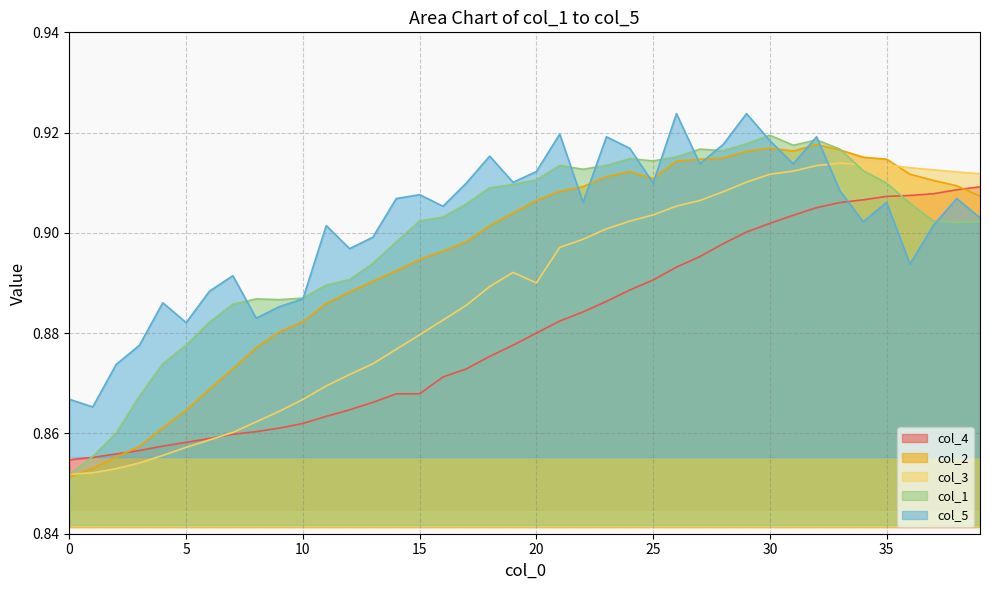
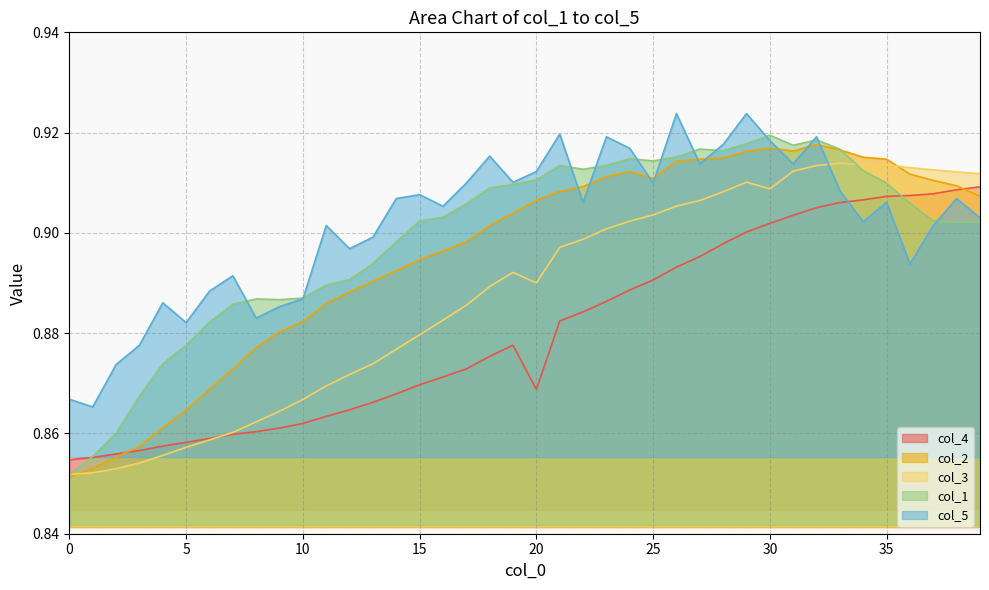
col_4, 15: 0.868 -> 0.870
col_4, 20: 0.880 -> 0.869
col_3, 30: 0.912 -> 0.909
